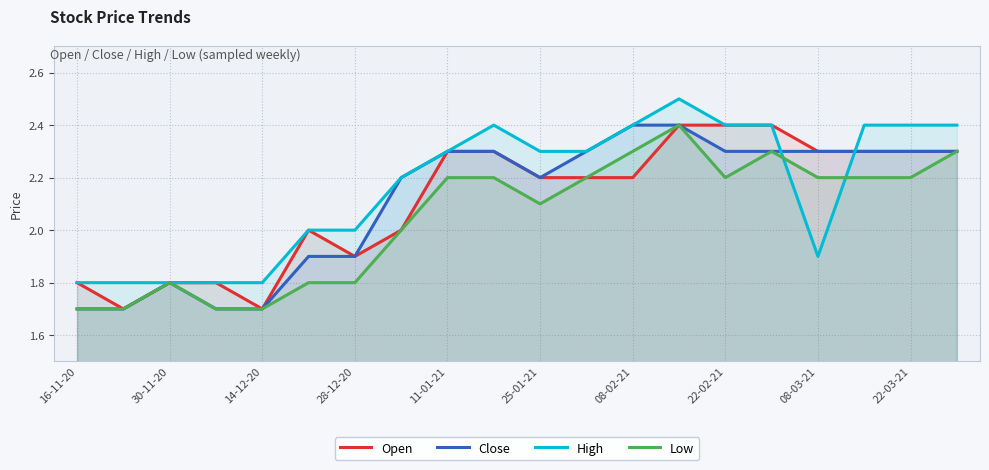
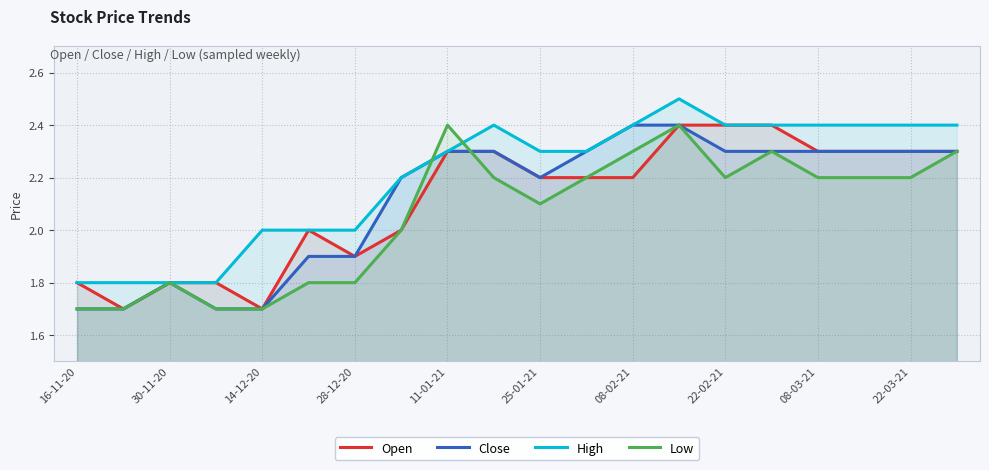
High, 14-12-20: 1.8 -> 2.0
Low, 11-01-21: 2.2 -> 2.4
High, 08-03-21: 1.9 -> 2.4
